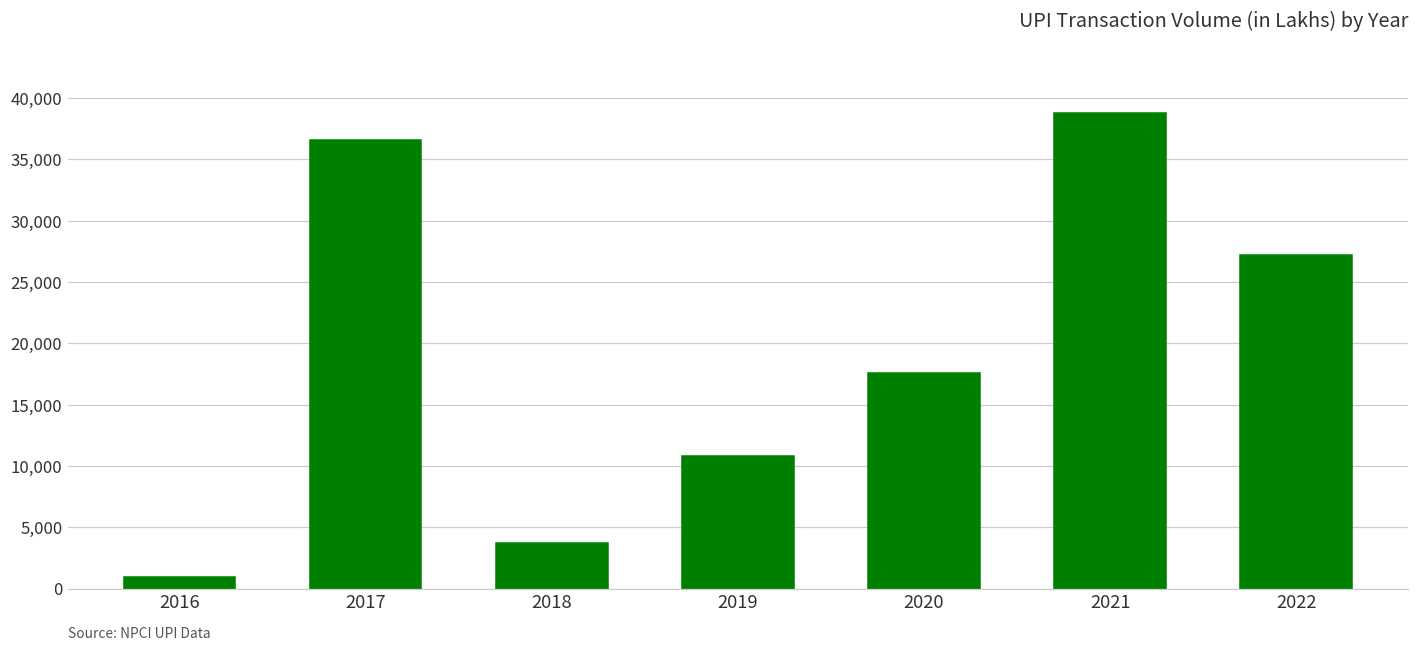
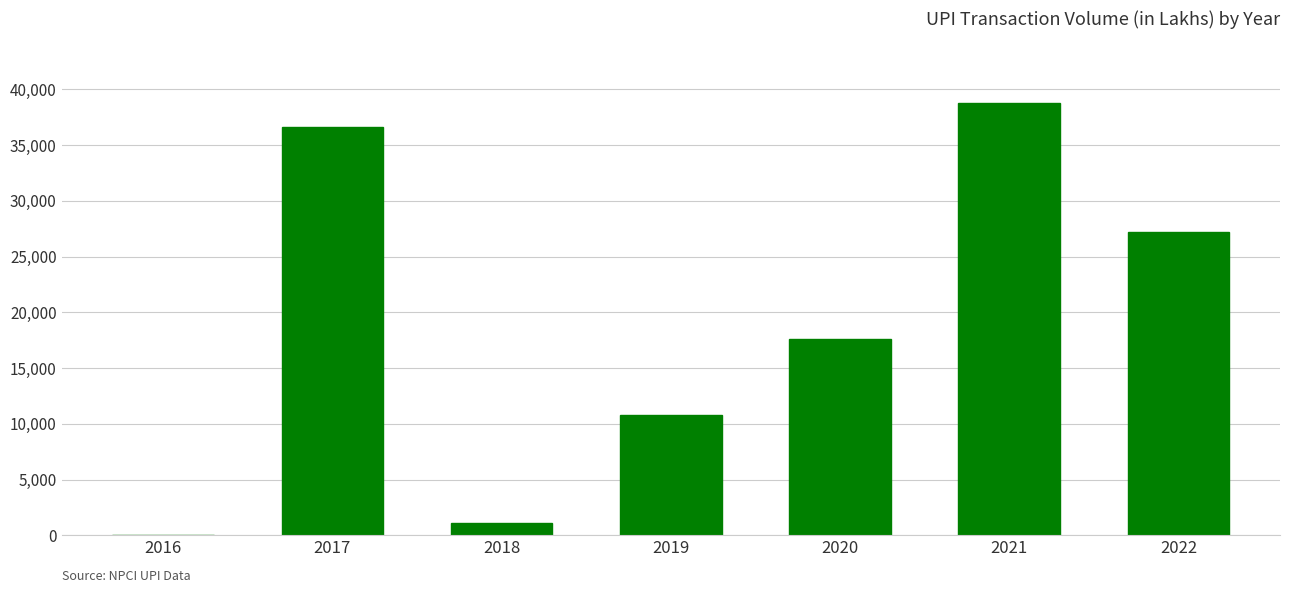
2016: 1,000 -> 0
2018: 3,700 -> 1,100
